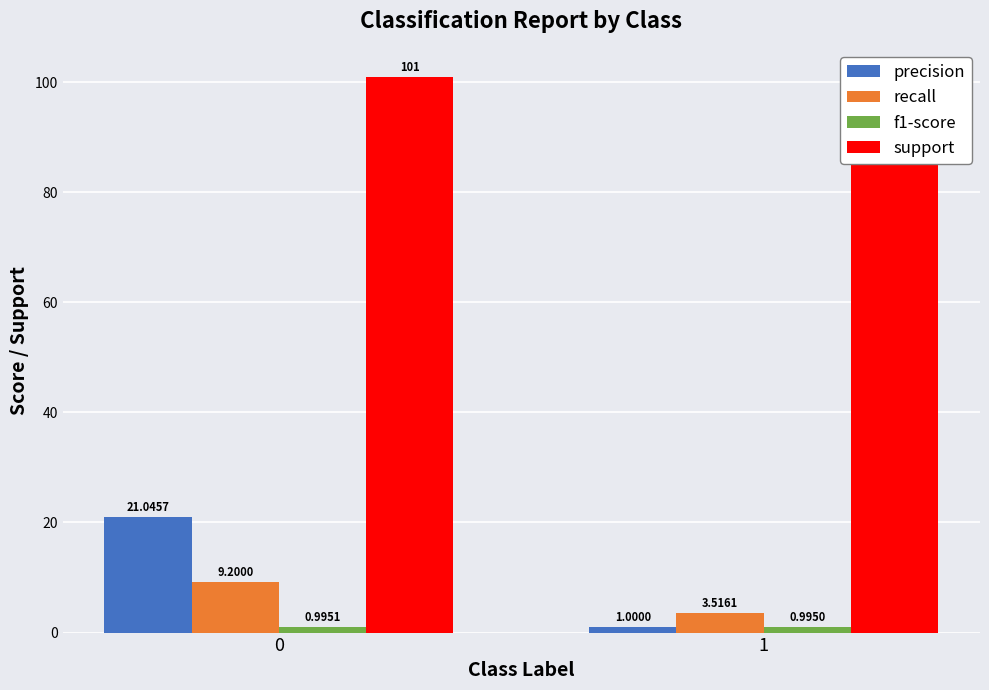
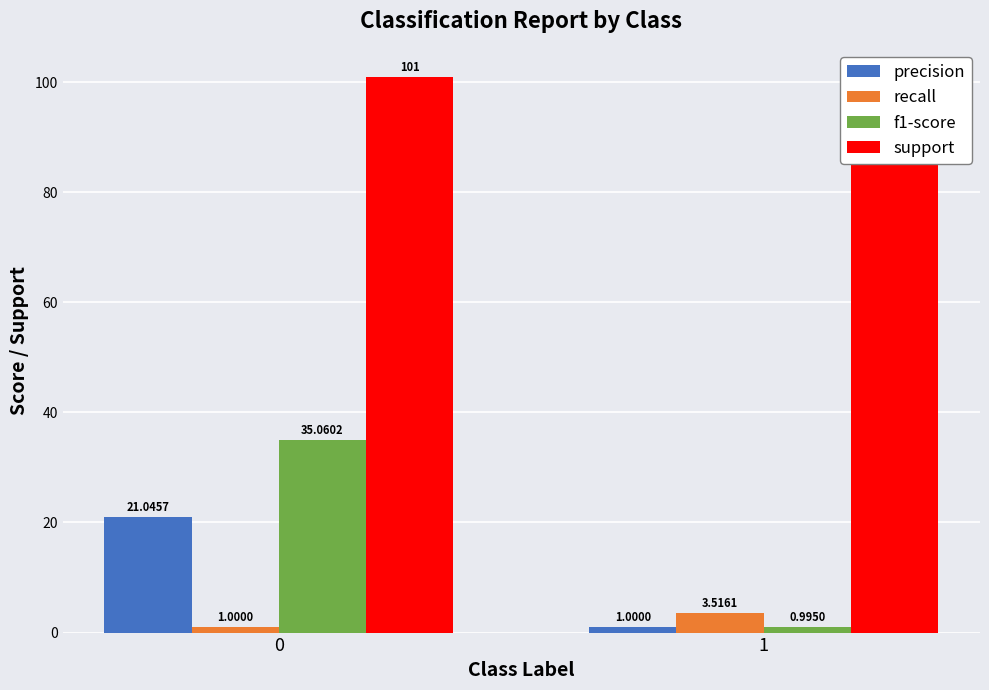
recall, 0: 9.2000 -> 1.0000
f1-score, 0: 0.9951 -> 35.0602
